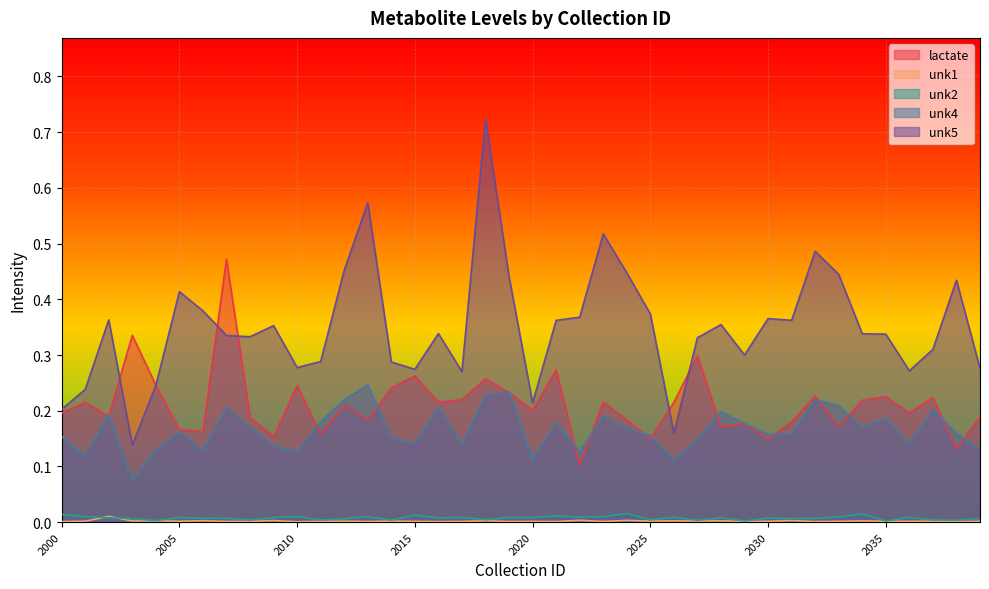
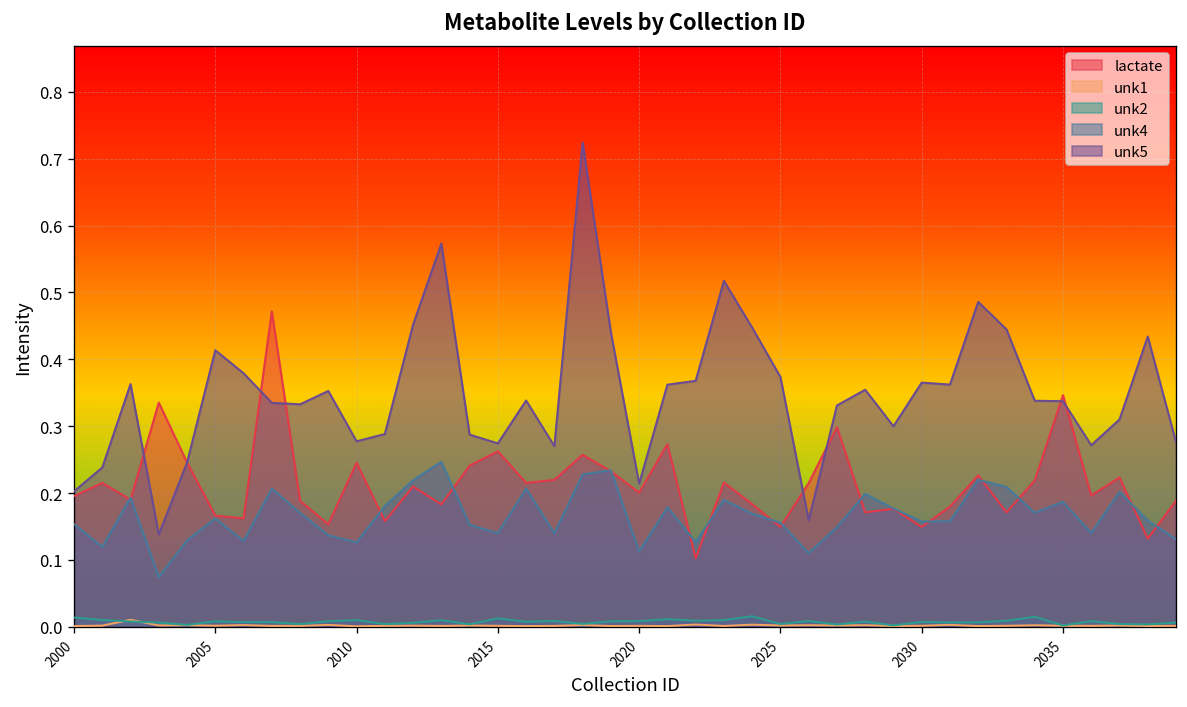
lactate, 2035: 0.23 -> 0.35
